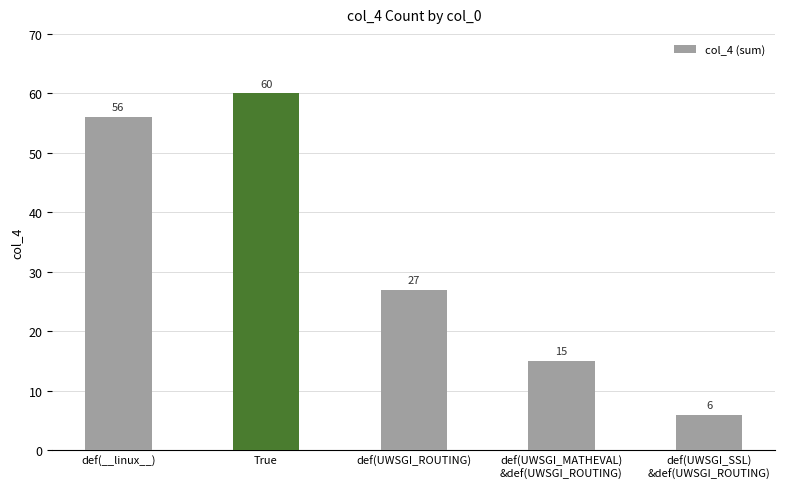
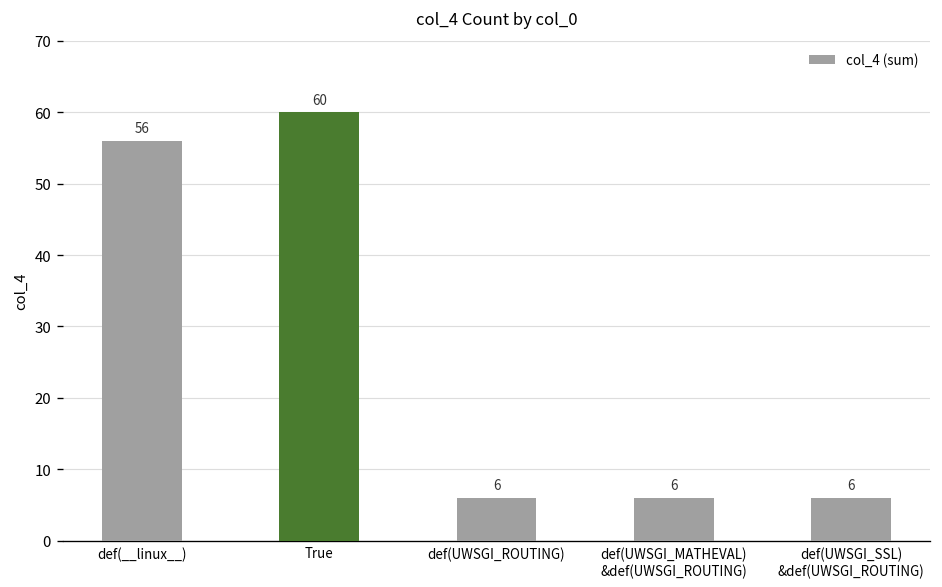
def(UWSGI_ROUTING): 27 -> 6
def(UWSGI_MATHEVAL) &def(UWSGI_ROUTING): 15 -> 6
